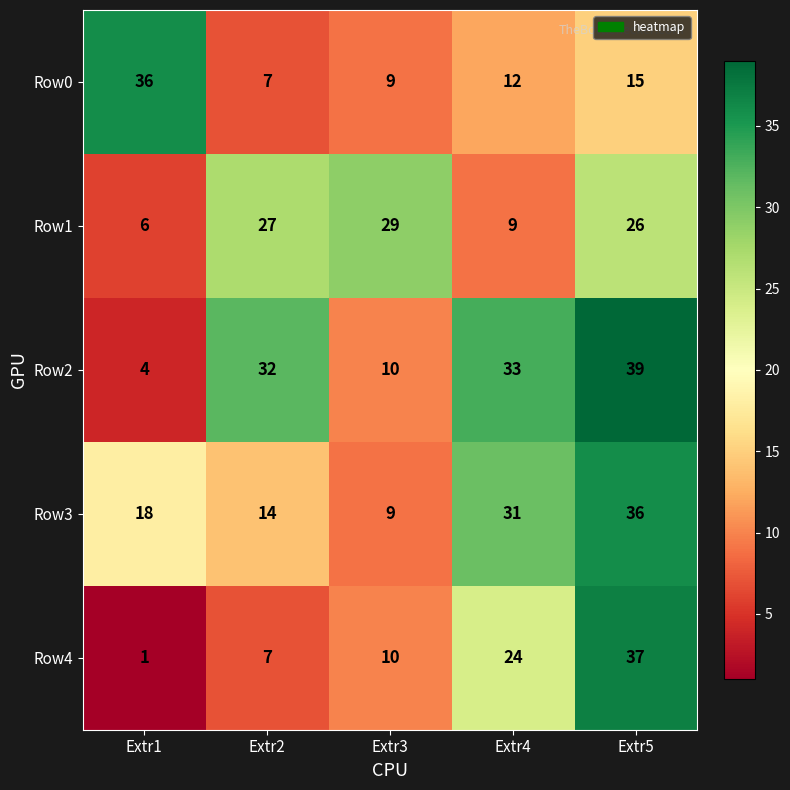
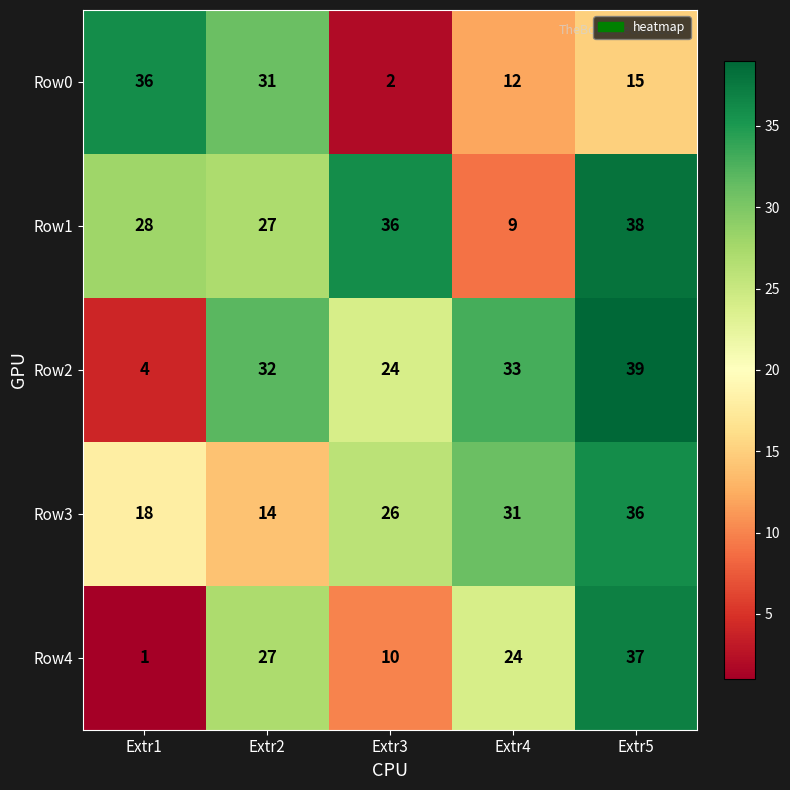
Row0, Extr2: 7 -> 31
Row0, Extr3: 9 -> 2
Row1, Extr1: 6 -> 28
Row1, Extr3: 29 -> 36
Row1, Extr5: 26 -> 38
Row2, Extr3: 10 -> 24
Row3, Extr3: 9 -> 26
Row4, Extr2: 7 -> 27
